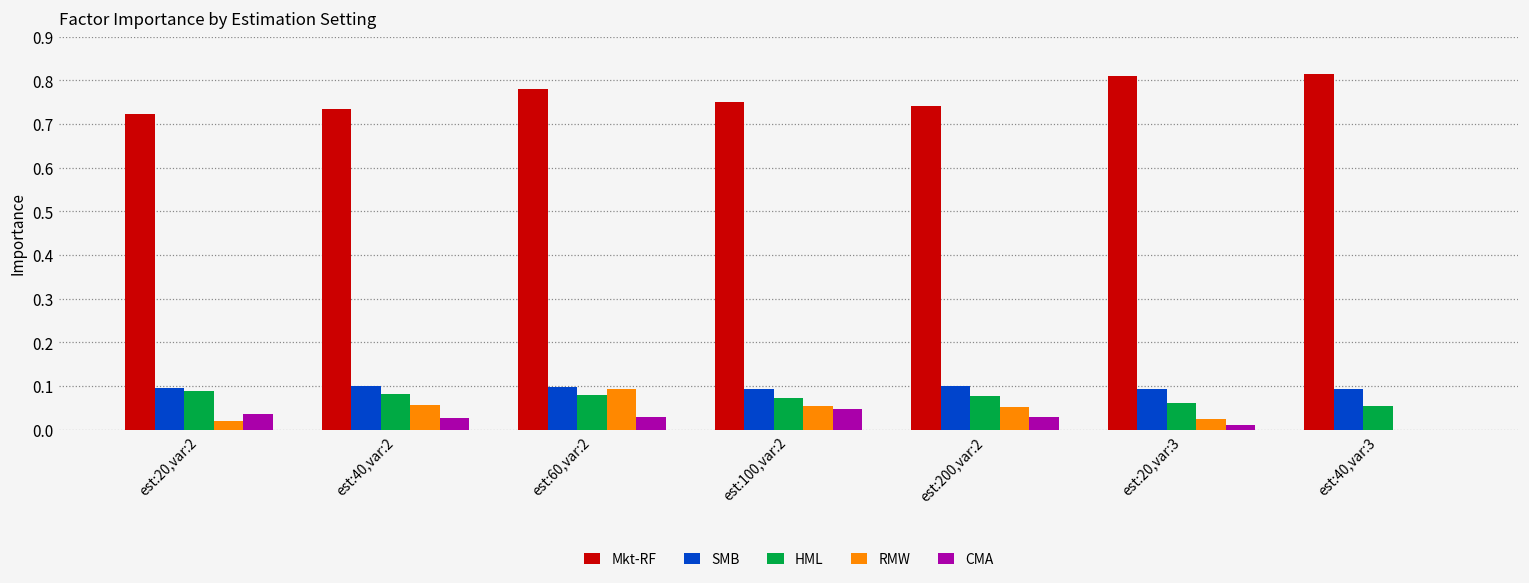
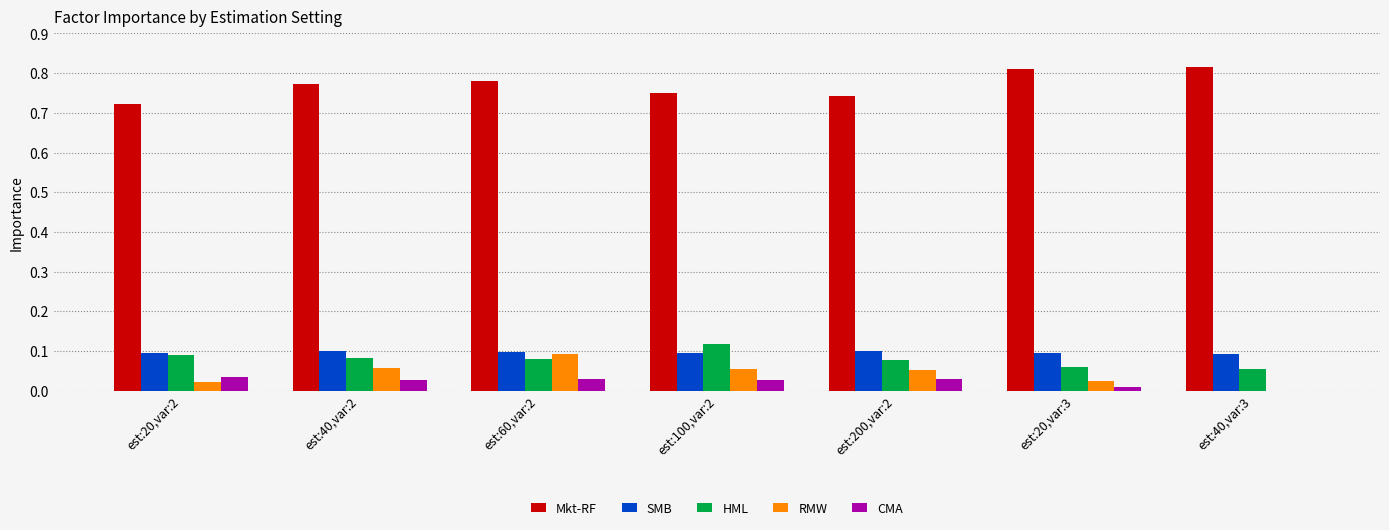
Mkt-RF, est:40,var:2: 0.73 -> 0.77
HML, est:100,var:2: 0.07 -> 0.12
CMA, est:100,var:2: 0.05 -> 0.03
